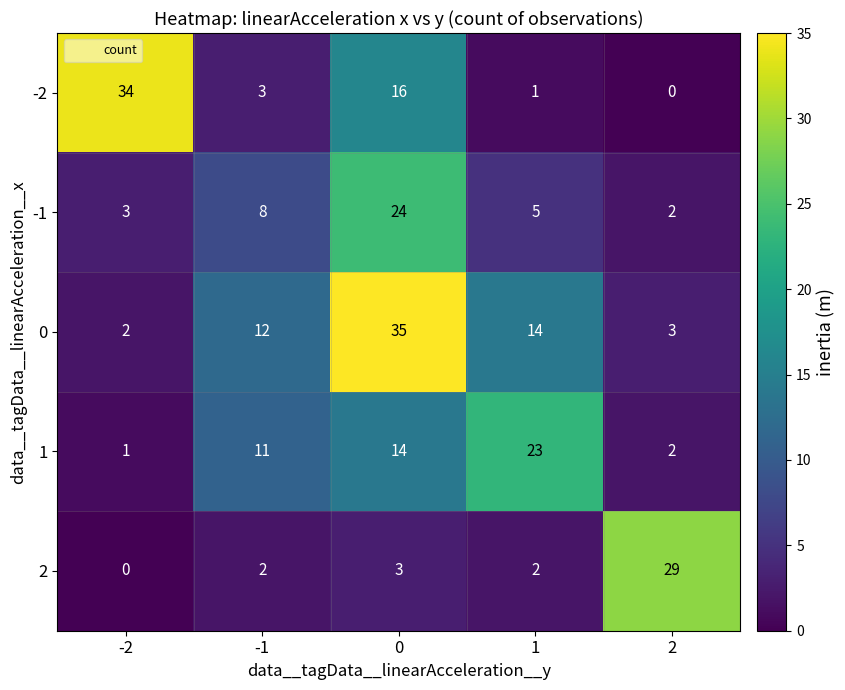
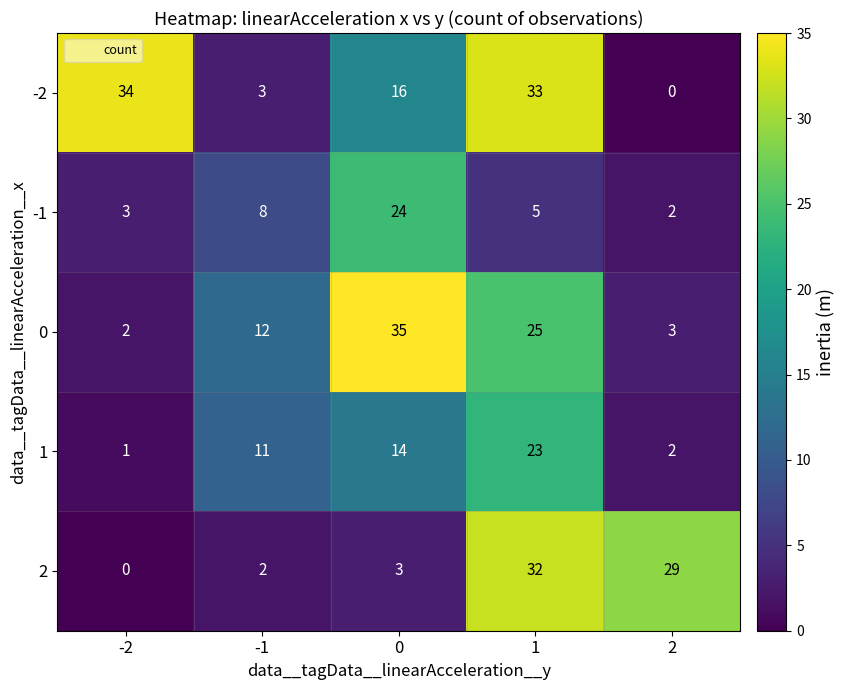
-2, 1: 1 -> 33
0, 1: 14 -> 25
2, 1: 2 -> 32
